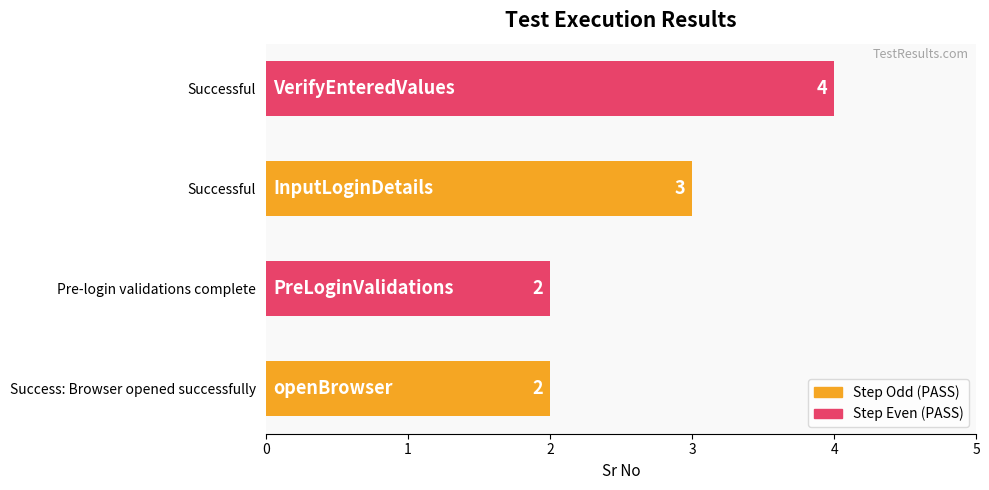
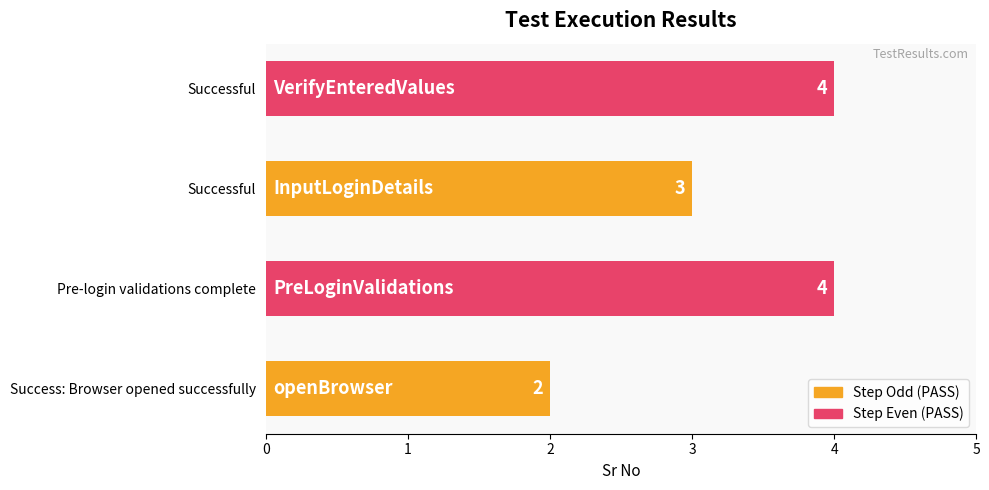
Pre-login validations complete: 2 -> 4
